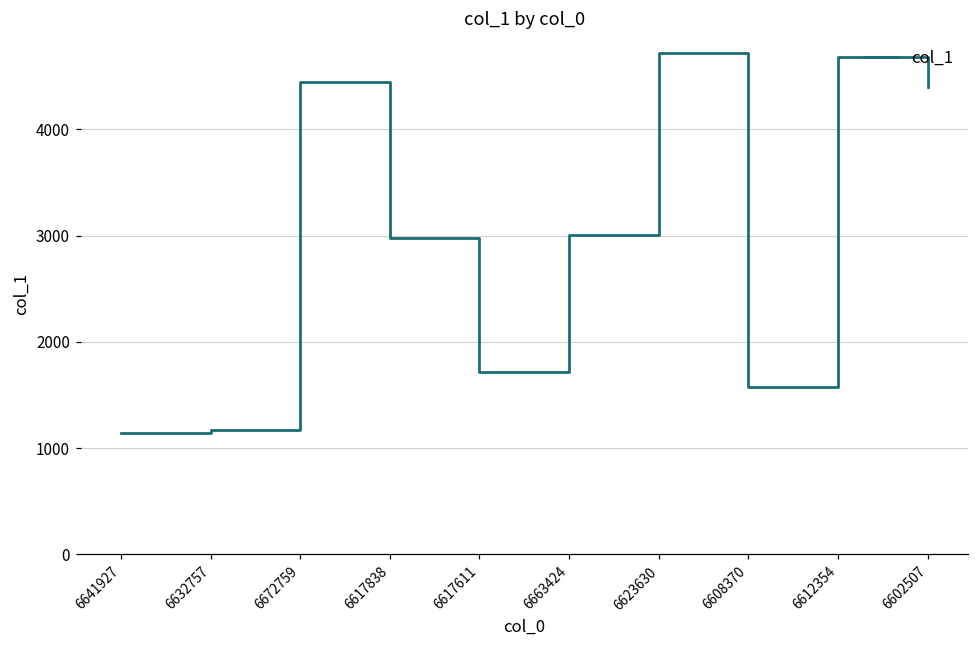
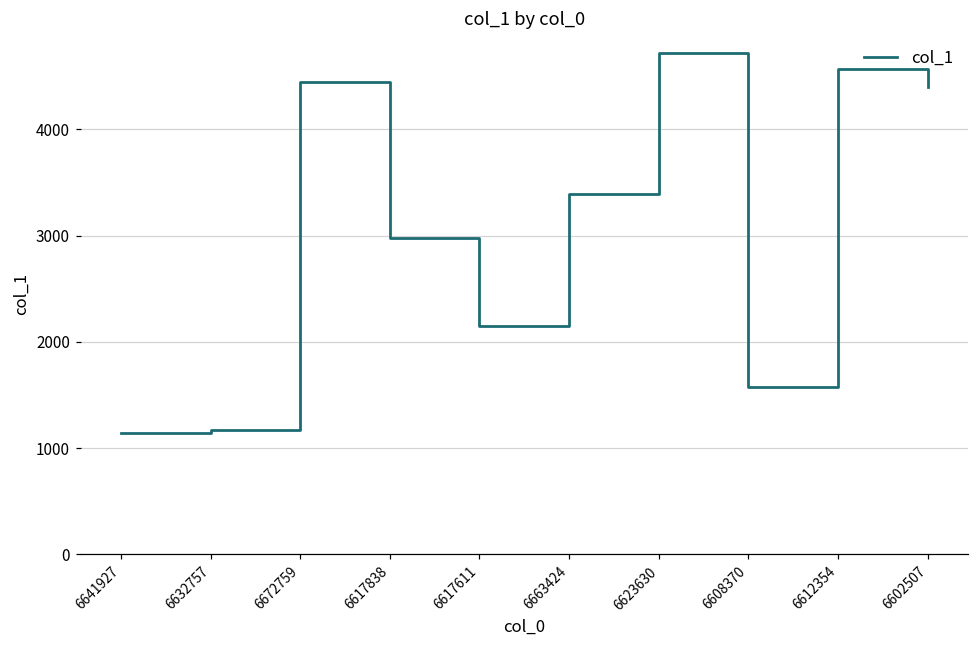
6617611: 1700 -> 2200
6663424: 3000 -> 3400
6612354: 4700 -> 4600
